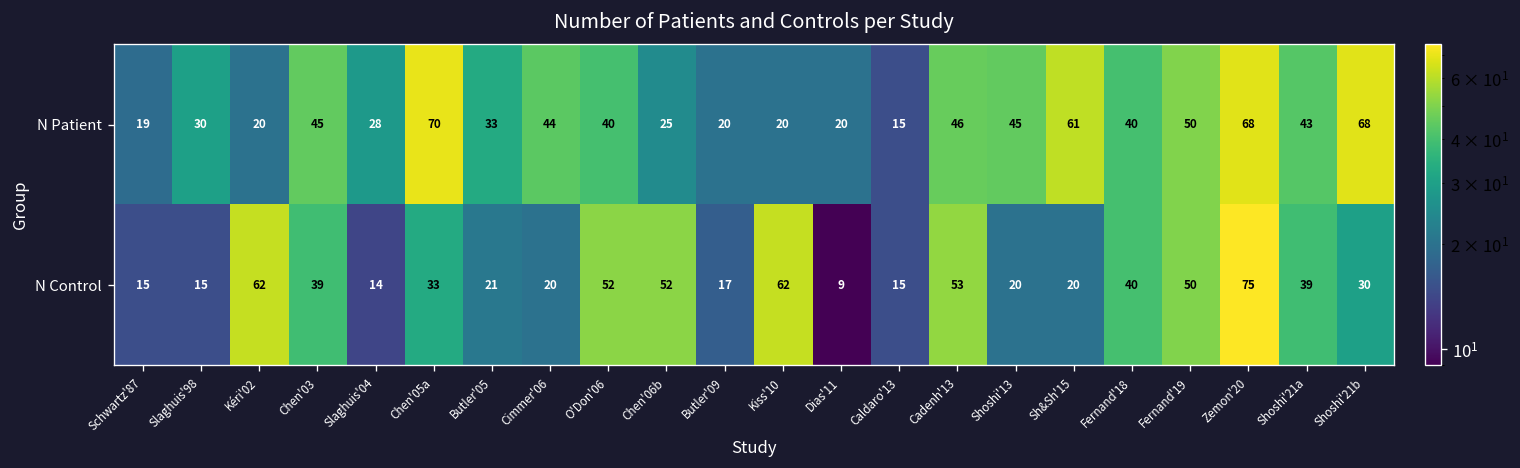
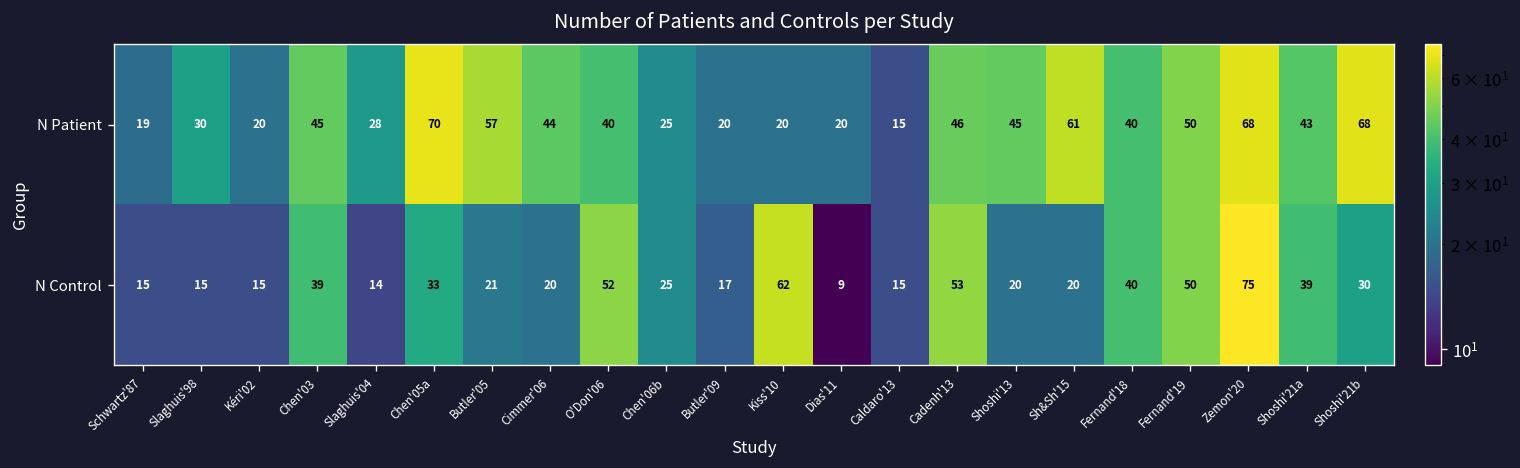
N Patient, Butler'05: 33 -> 57
N Control, Kéri'02: 62 -> 15
N Control, Chen'06b: 52 -> 25
